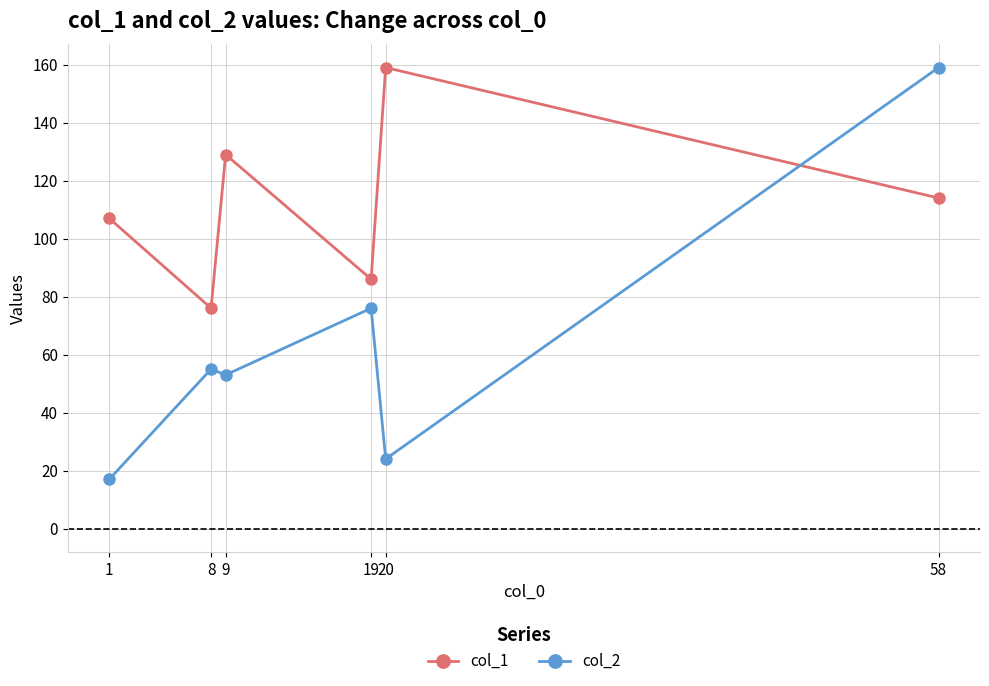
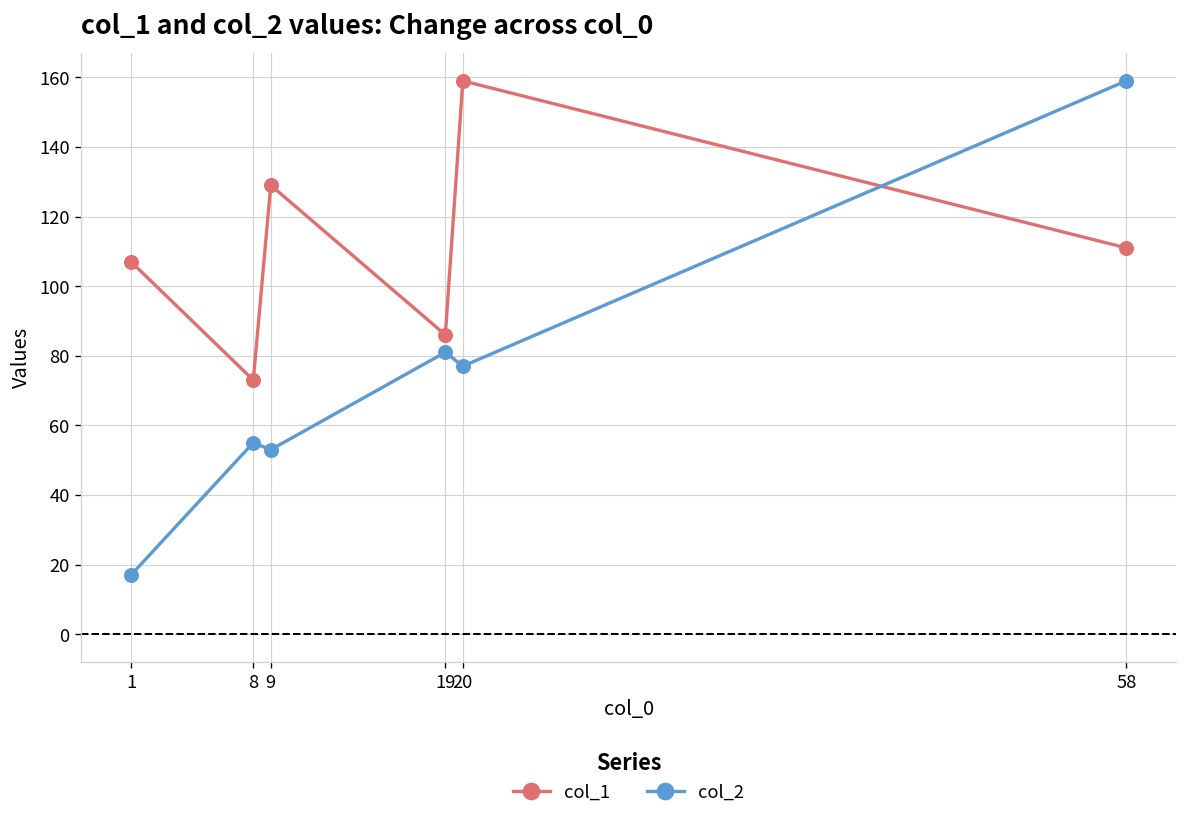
col_1, 8: 76 -> 73
col_2, 19: 76 -> 81
col_2, 20: 24 -> 77
col_1, 58: 114 -> 111
